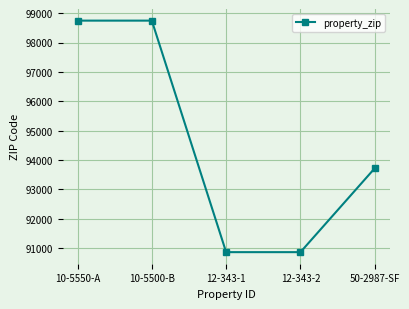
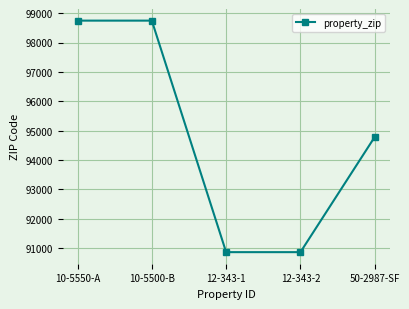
50-2987-SF: 93700 -> 94800
